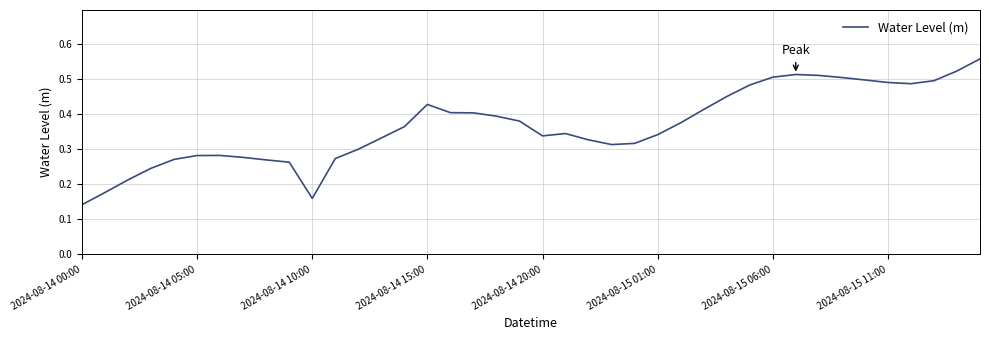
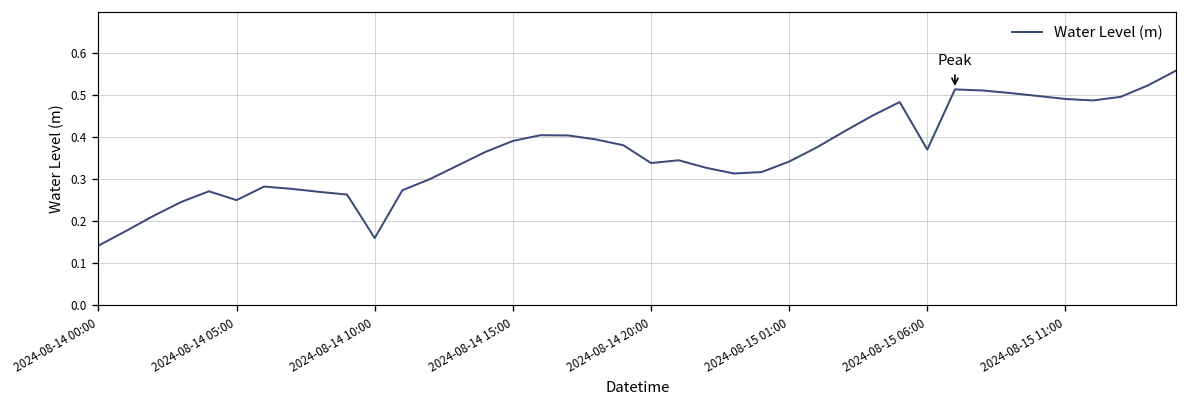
2024-08-14 05:00: 0.28 -> 0.25
2024-08-14 15:00: 0.43 -> 0.39
2024-08-15 06:00: 0.51 -> 0.37
